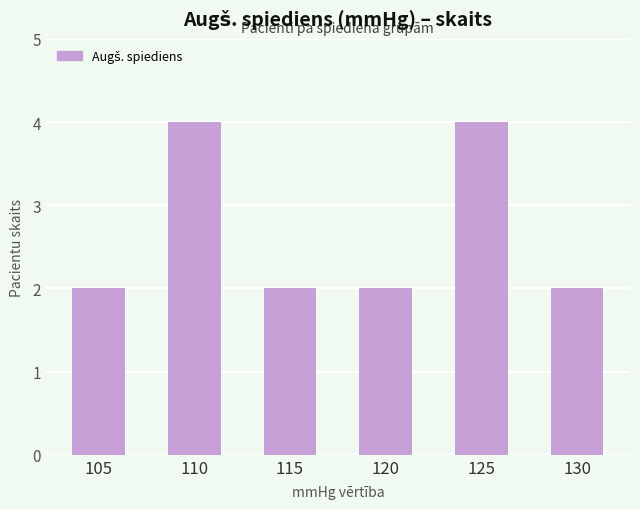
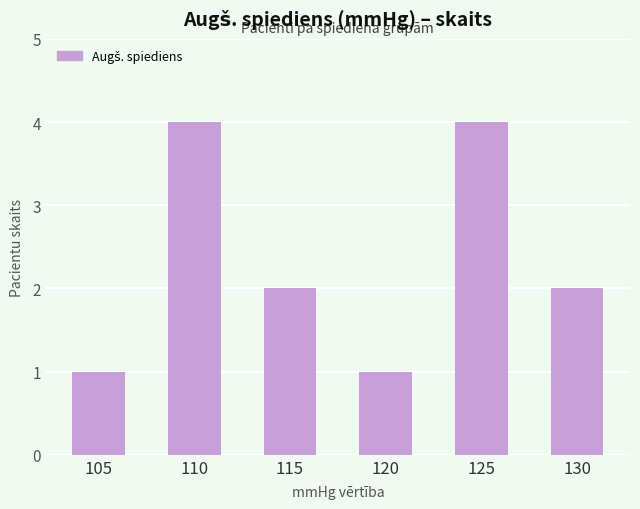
105: 2 -> 1
120: 2 -> 1
